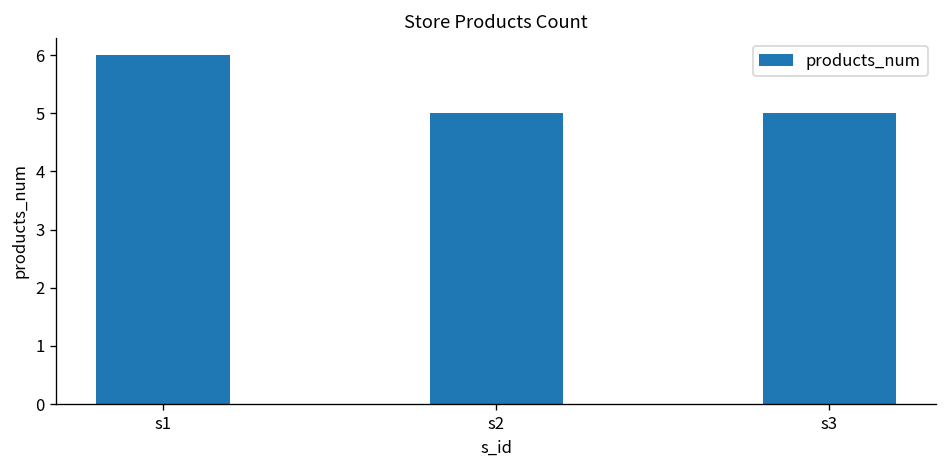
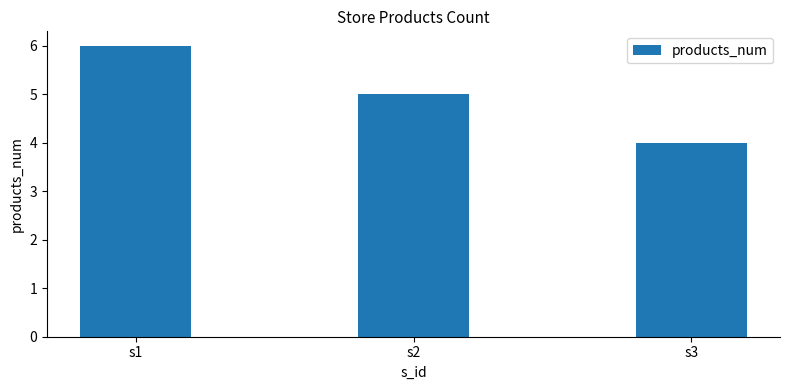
s3: 5 -> 4
